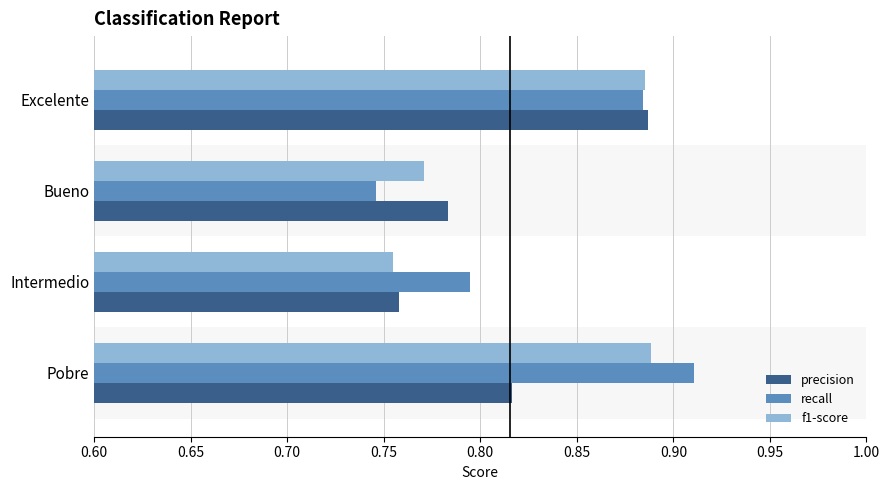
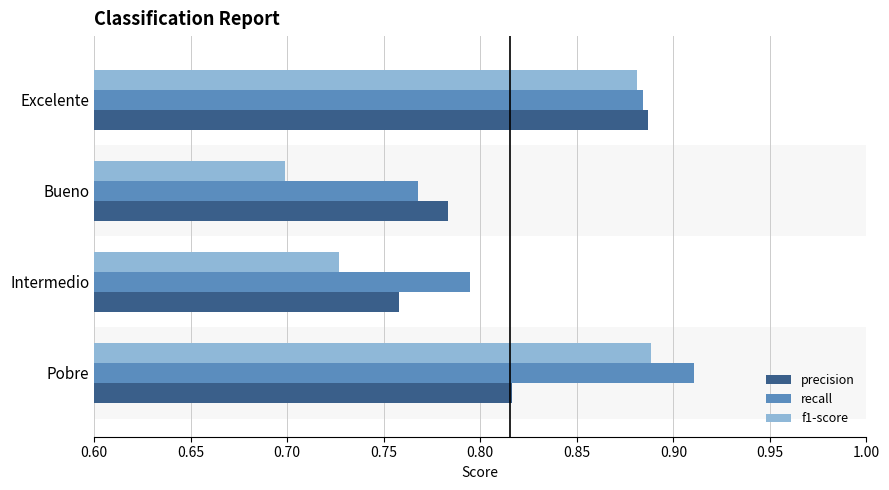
f1-score, Excelente: 0.885 -> 0.881
f1-score, Bueno: 0.771 -> 0.699
recall, Bueno: 0.746 -> 0.768
f1-score, Intermedio: 0.755 -> 0.727
